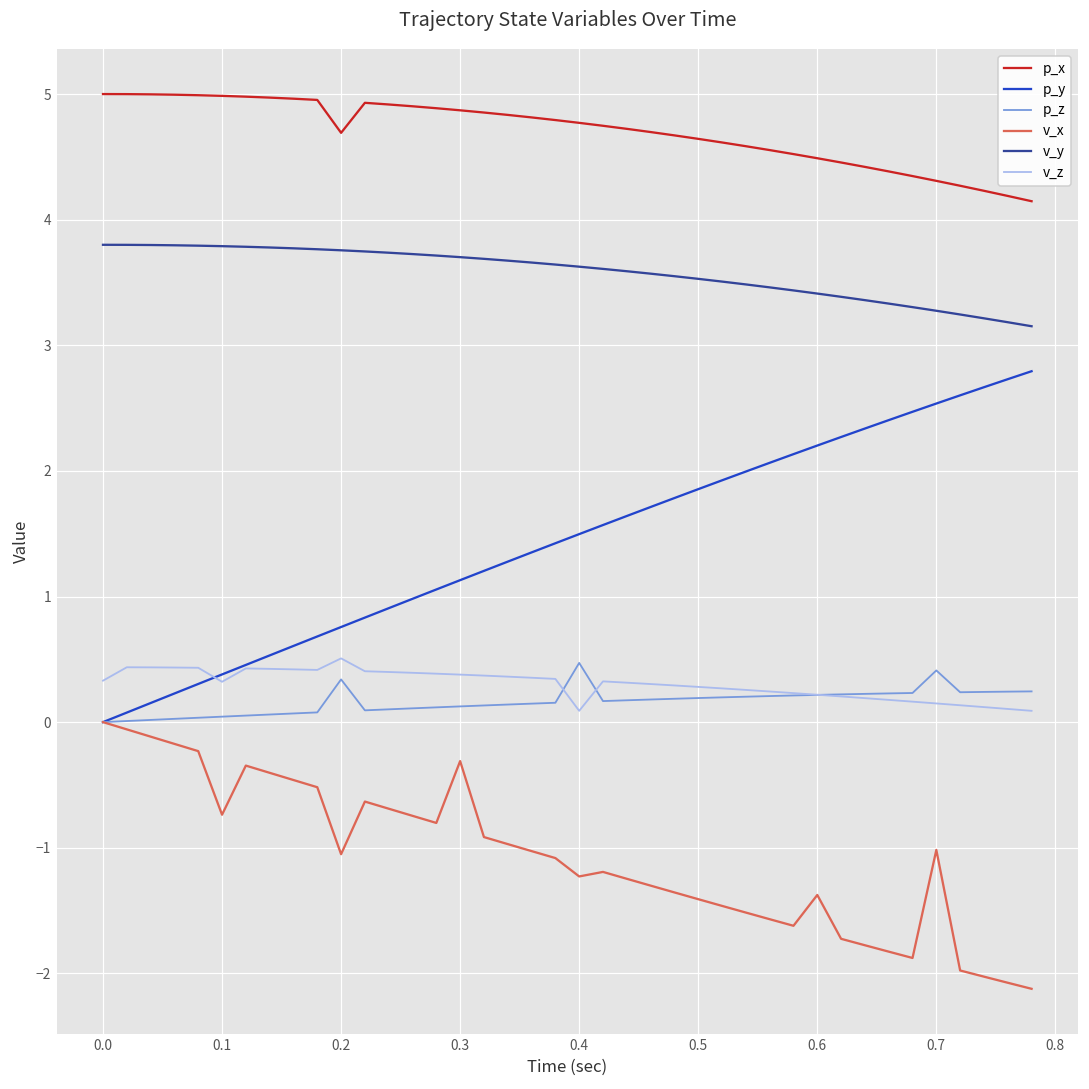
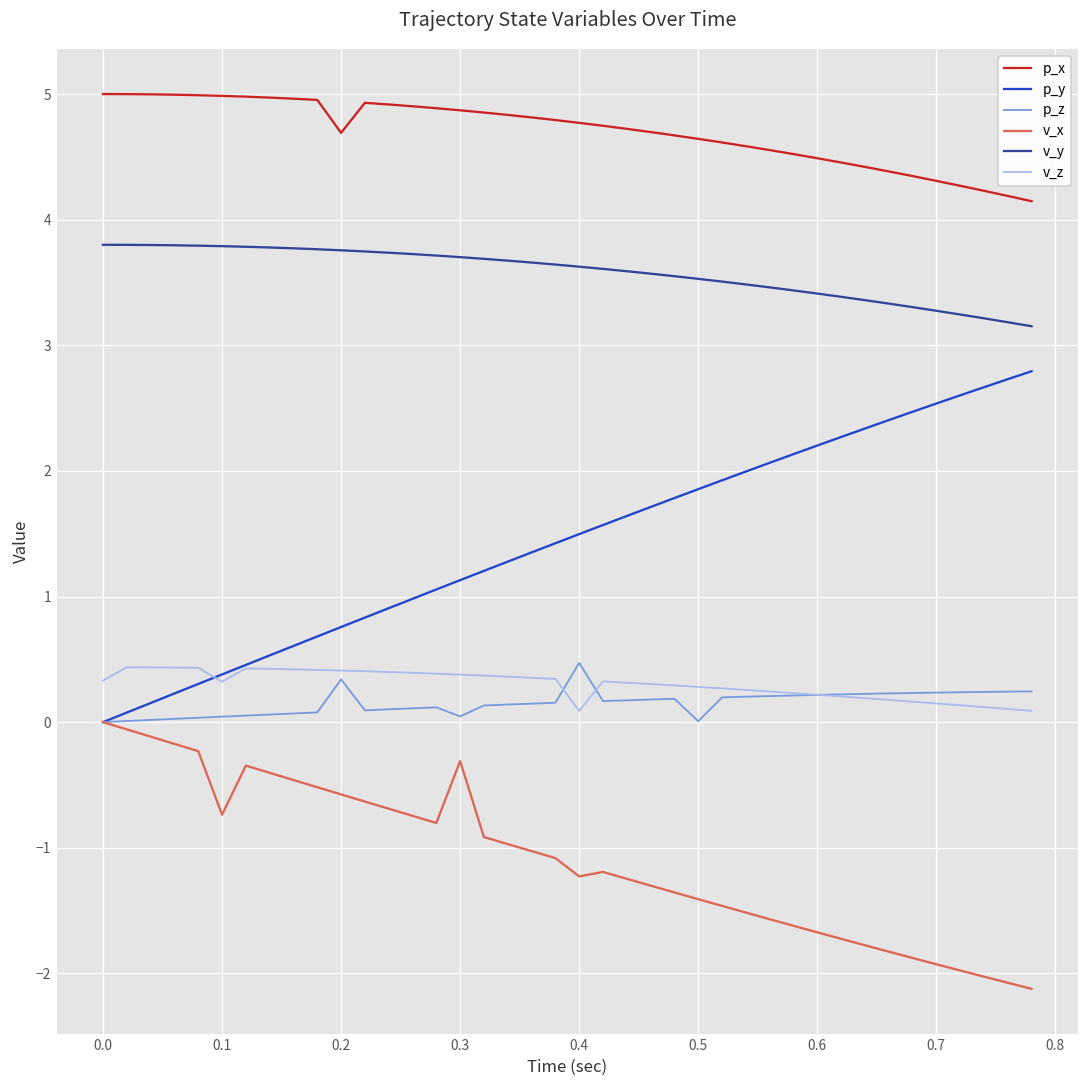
v_x, 0.2: -1.05 -> -0.58
v_z, 0.2: 0.51 -> 0.41
p_z, 0.3: 0.13 -> 0.05
p_z, 0.5: 0.19 -> 0.01
v_x, 0.6: -1.38 -> -1.67
p_z, 0.7: 0.41 -> 0.24
v_x, 0.7: -1.02 -> -1.93
